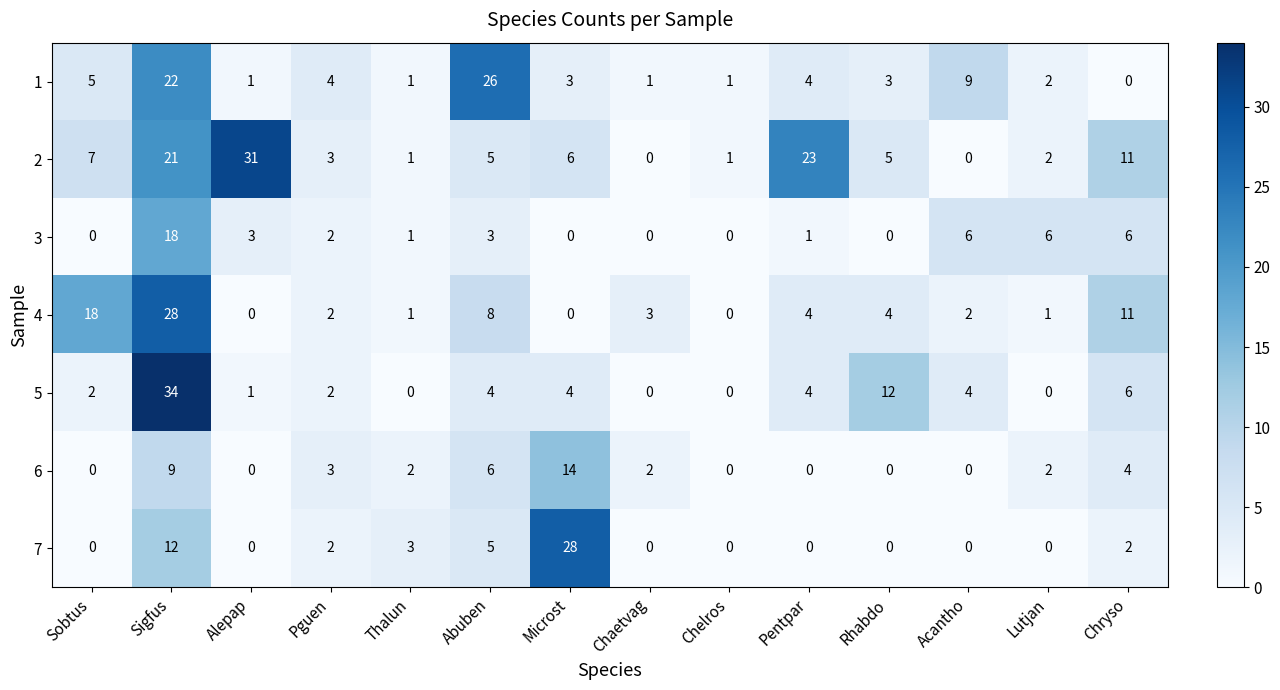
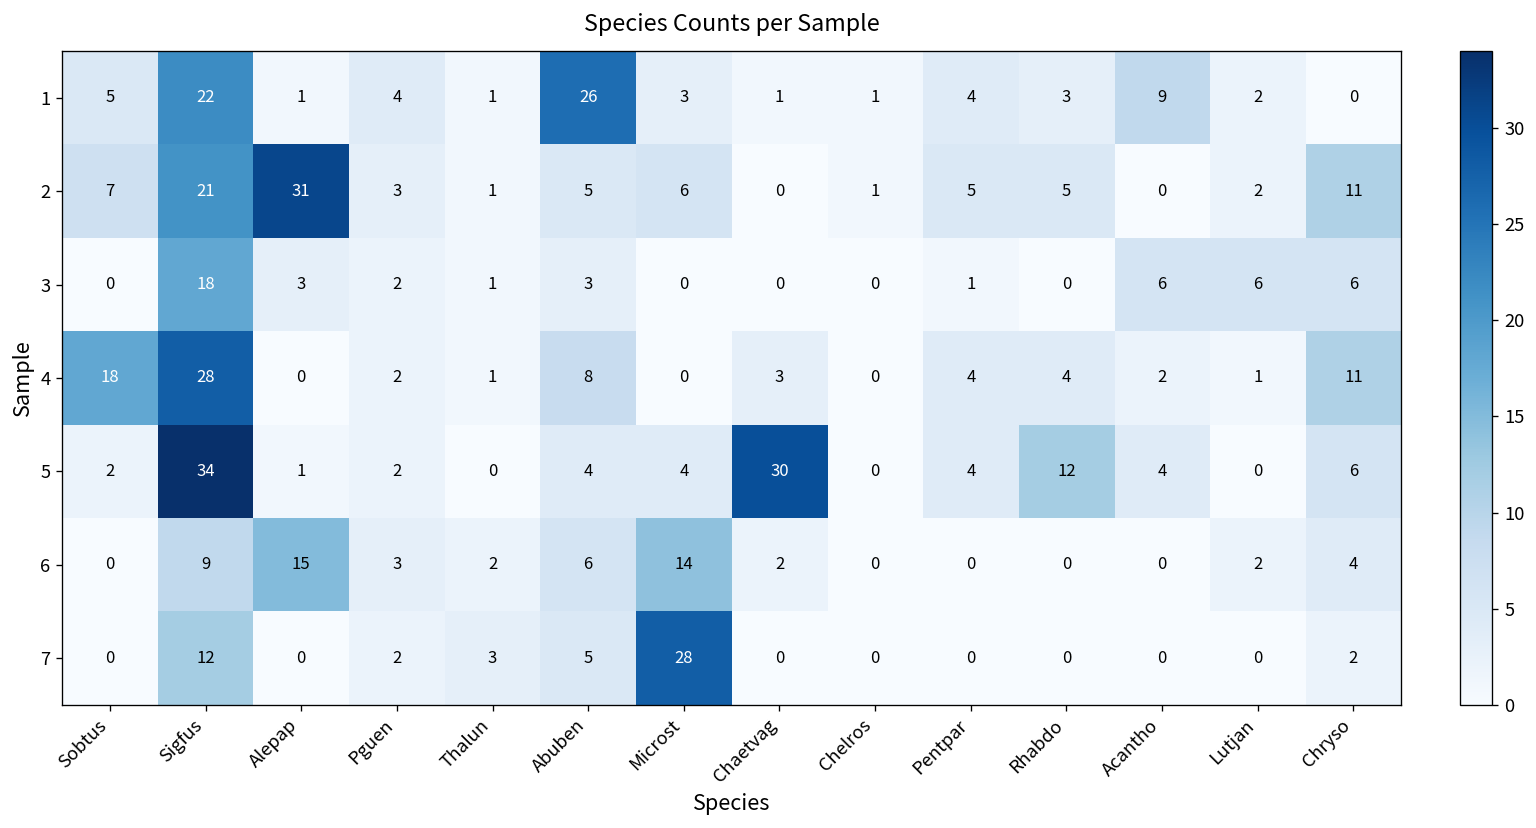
2, Pentpar: 23 -> 5
5, Chaetvag: 0 -> 30
6, Alepap: 0 -> 15
